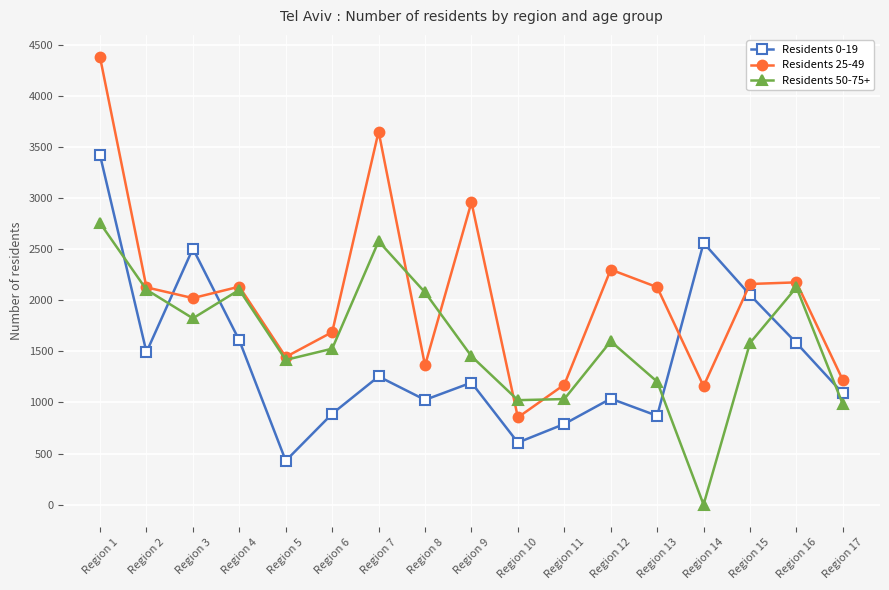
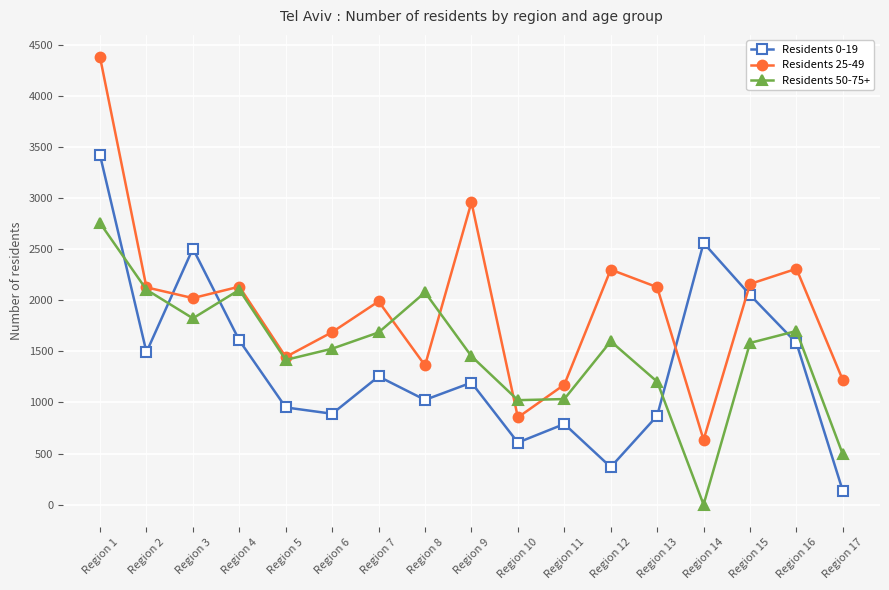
Residents 0-19, Region 5: 430 -> 950
Residents 25-49, Region 7: 3650 -> 1990
Residents 50-75+, Region 7: 2580 -> 1690
Residents 0-19, Region 12: 1040 -> 370
Residents 25-49, Region 14: 1160 -> 630
Residents 25-49, Region 16: 2180 -> 2310
Residents 50-75+, Region 16: 2130 -> 1700
Residents 0-19, Region 17: 1090 -> 130
Residents 50-75+, Region 17: 980 -> 490
